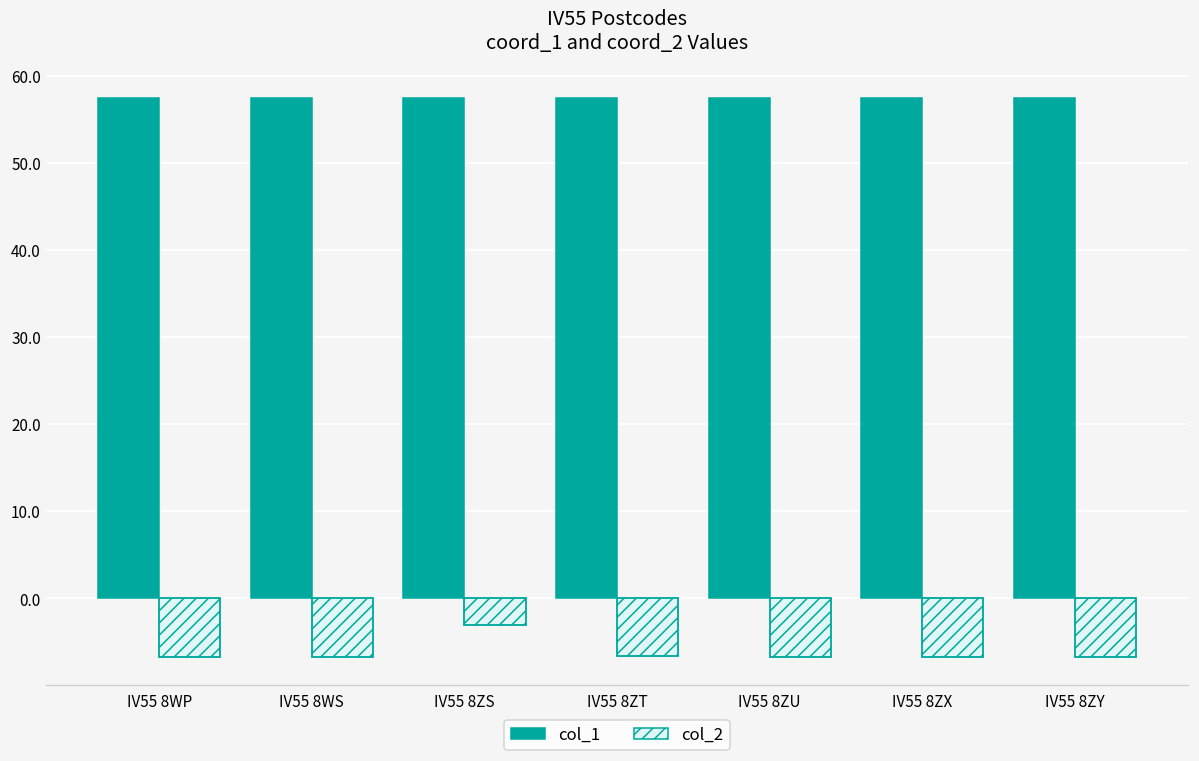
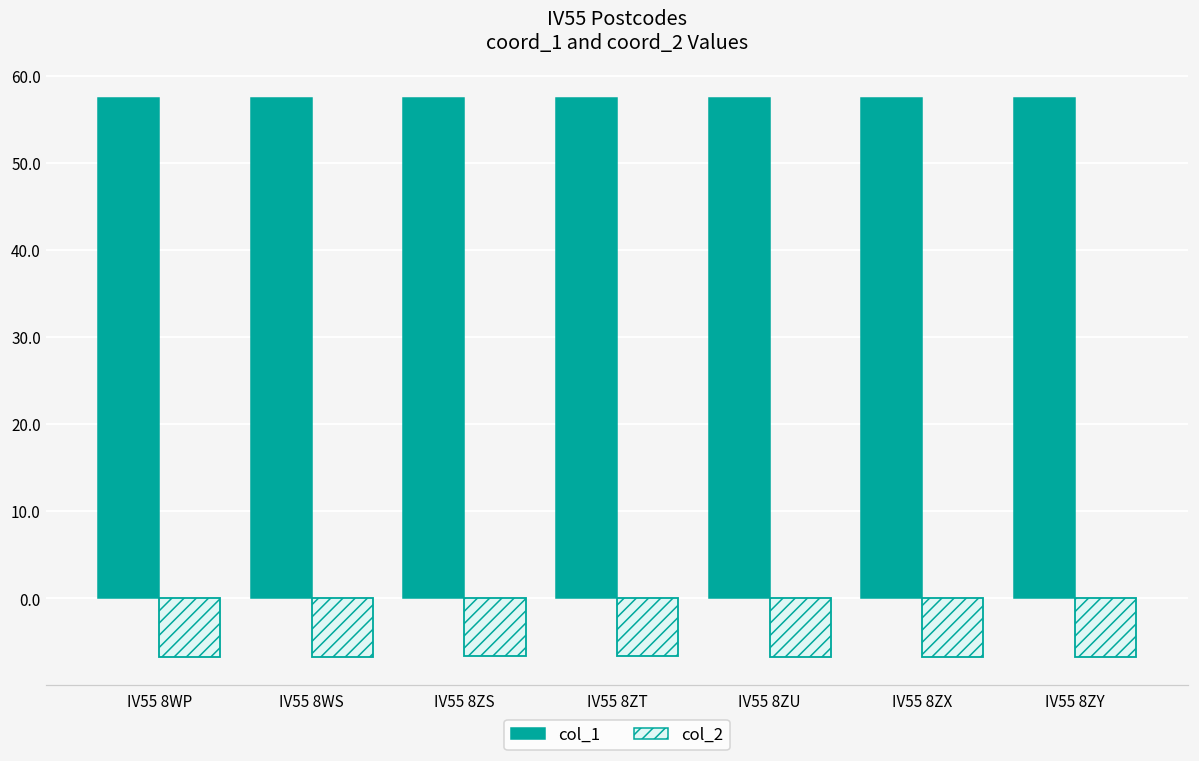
col_2, IV55 8ZS: -3 -> -7
